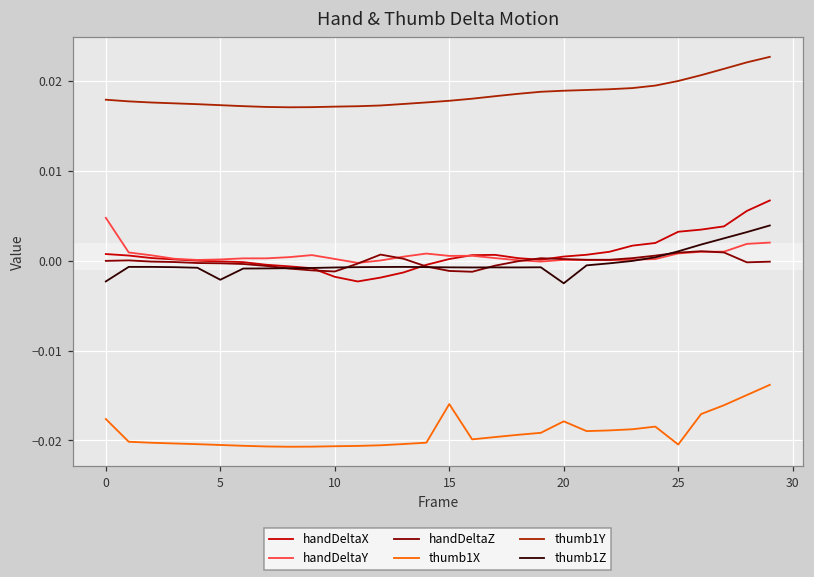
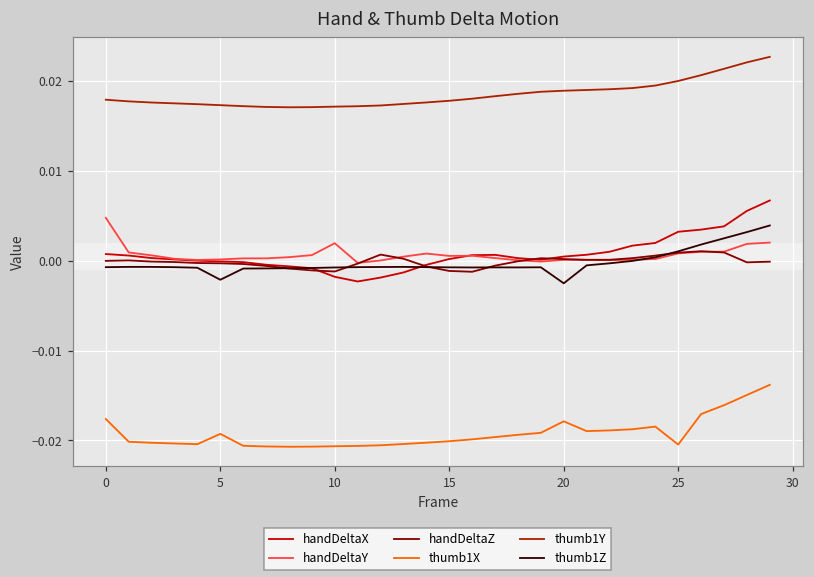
thumb1Z, 0: -0.002 -> -0.001
thumb1X, 5: -0.020 -> -0.019
handDeltaY, 10: 0.000 -> 0.002
thumb1X, 15: -0.016 -> -0.020
